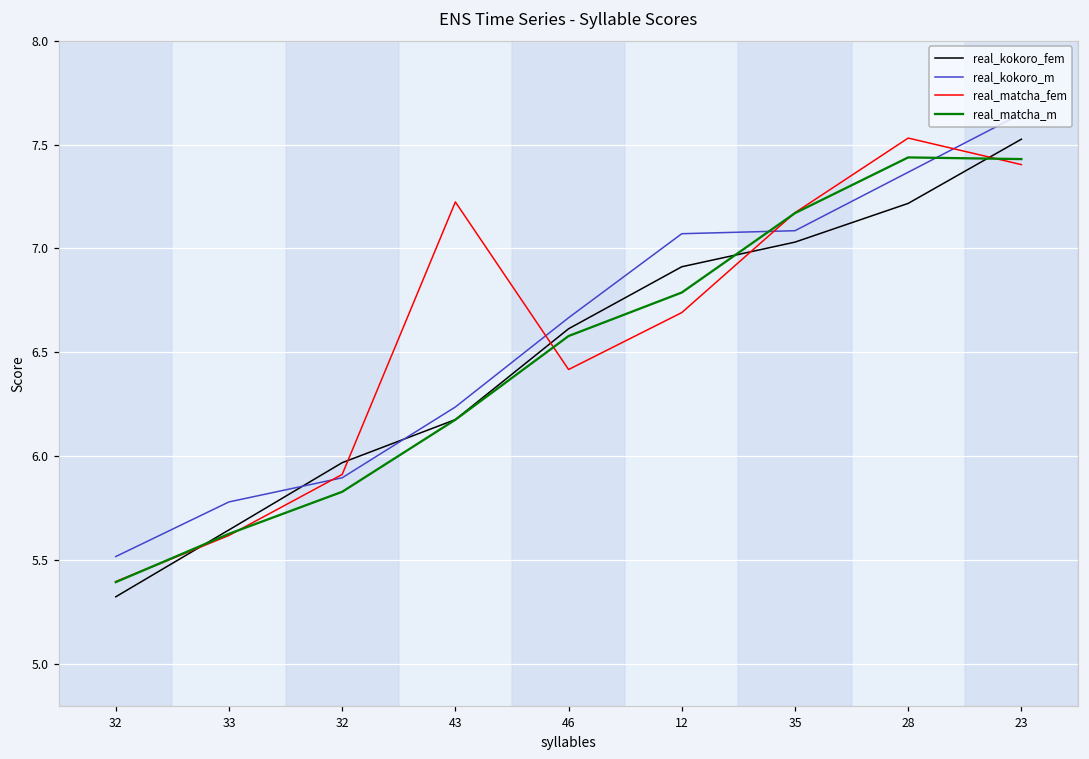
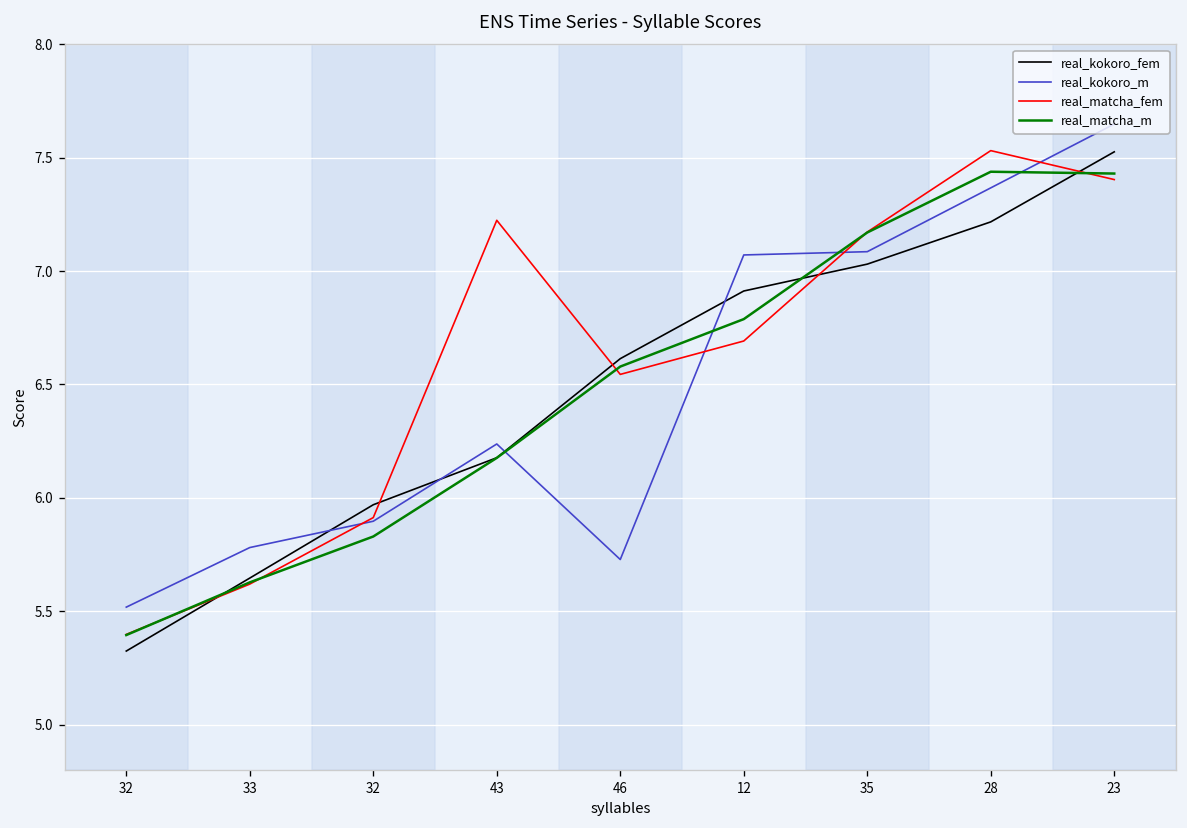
real_kokoro_m, 46: 6.67 -> 5.73
real_matcha_fem, 46: 6.42 -> 6.54
